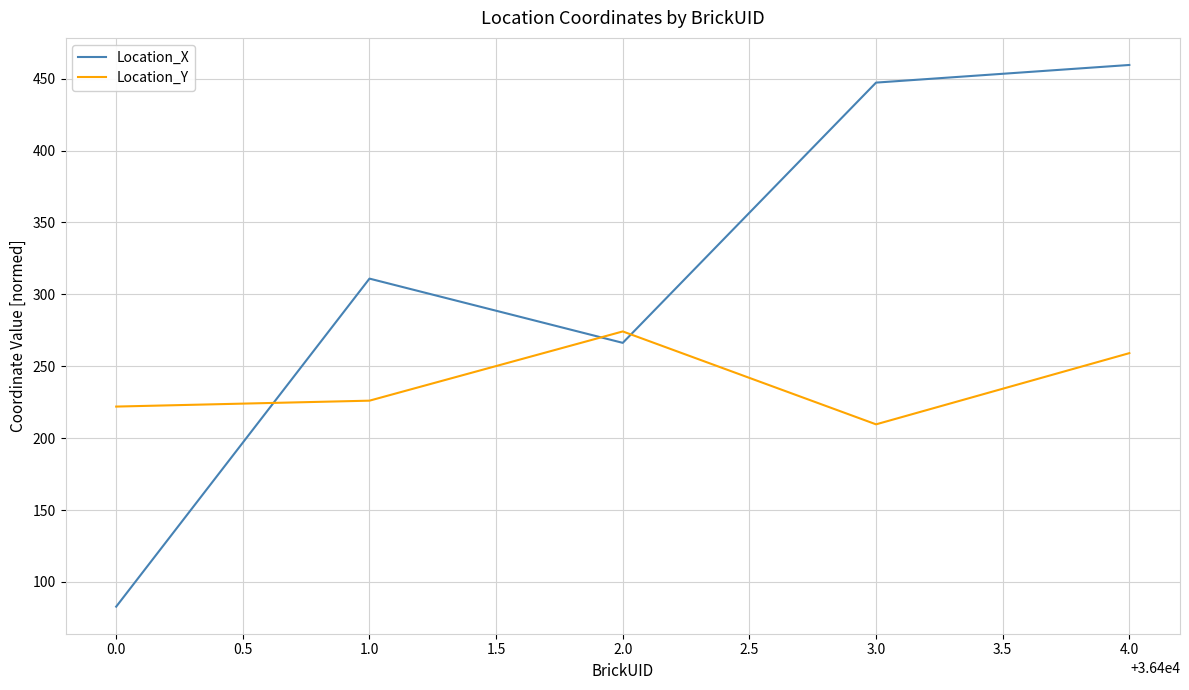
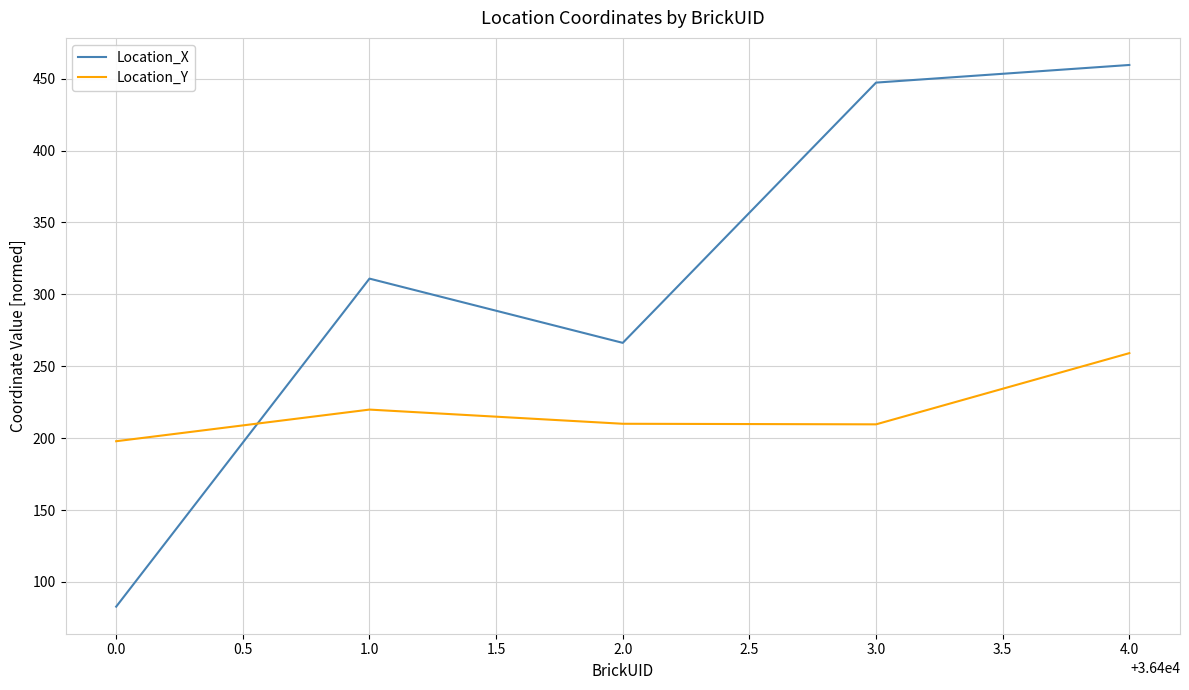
Location_Y, 0.0: 222 -> 198
Location_Y, 1.0: 226 -> 220
Location_Y, 2.0: 274 -> 210
